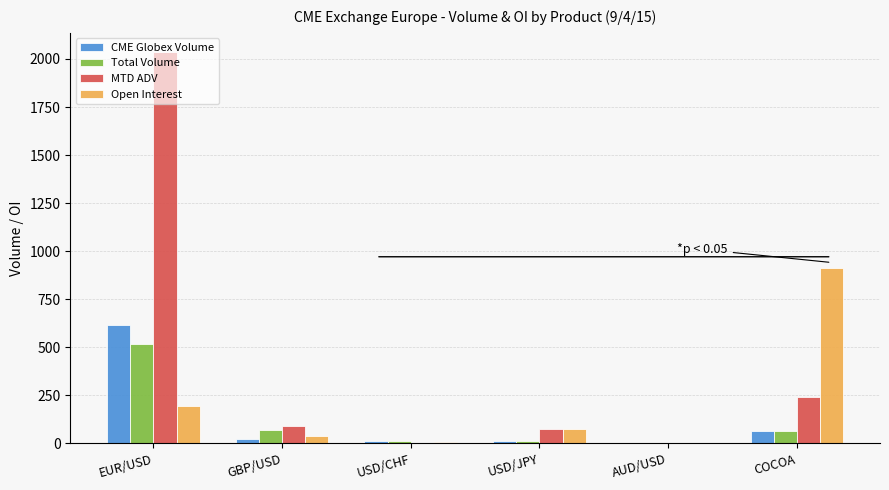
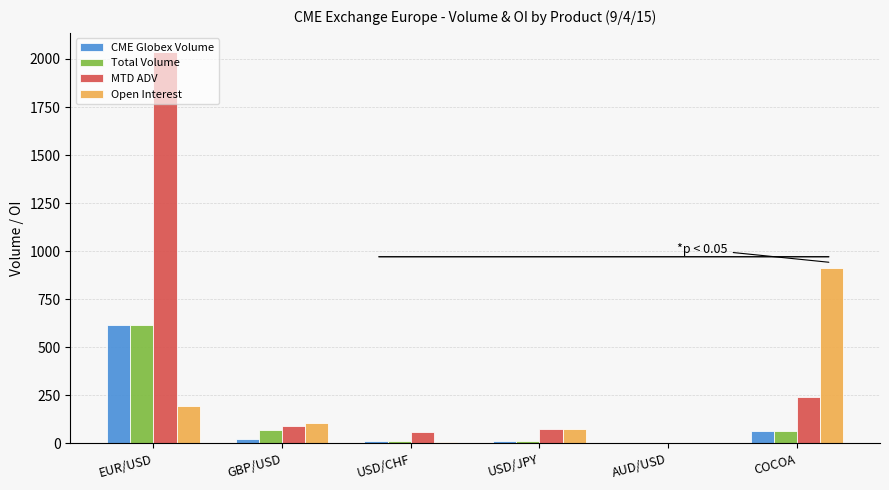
Total Volume, EUR/USD: 520 -> 620
Open Interest, GBP/USD: 40 -> 110
MTD ADV, USD/CHF: 0 -> 60
